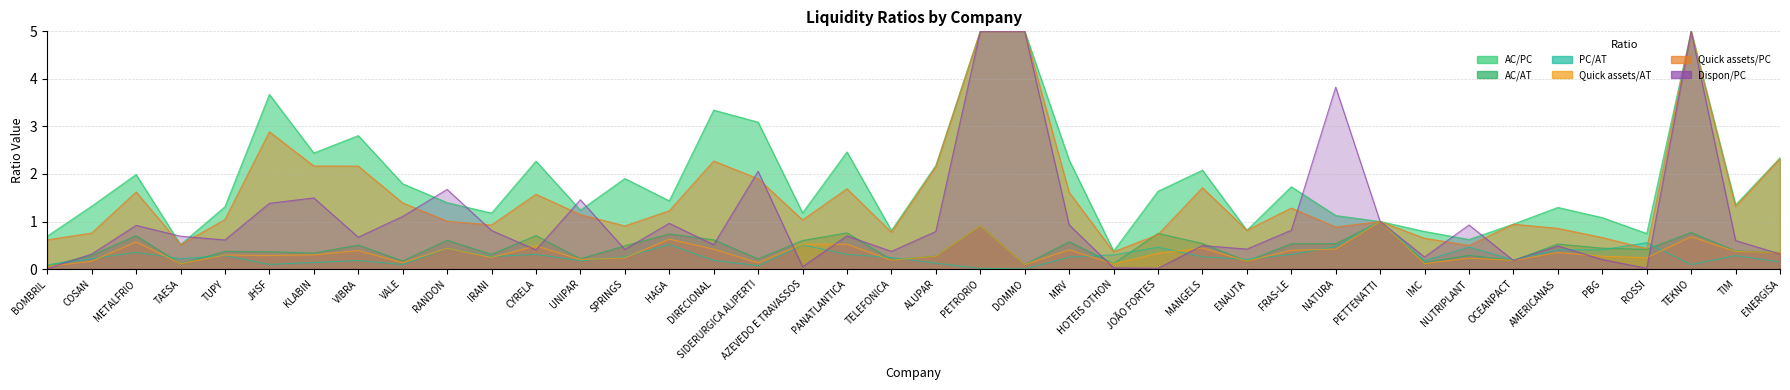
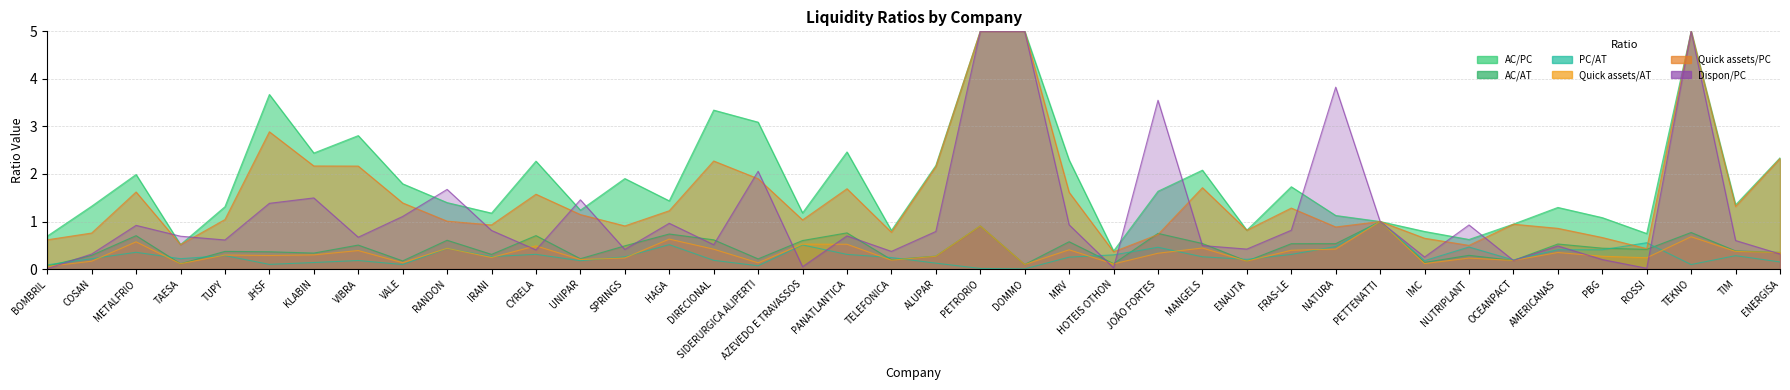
Dispon/PC, JOÃO FORTES: 0.0 -> 3.6
